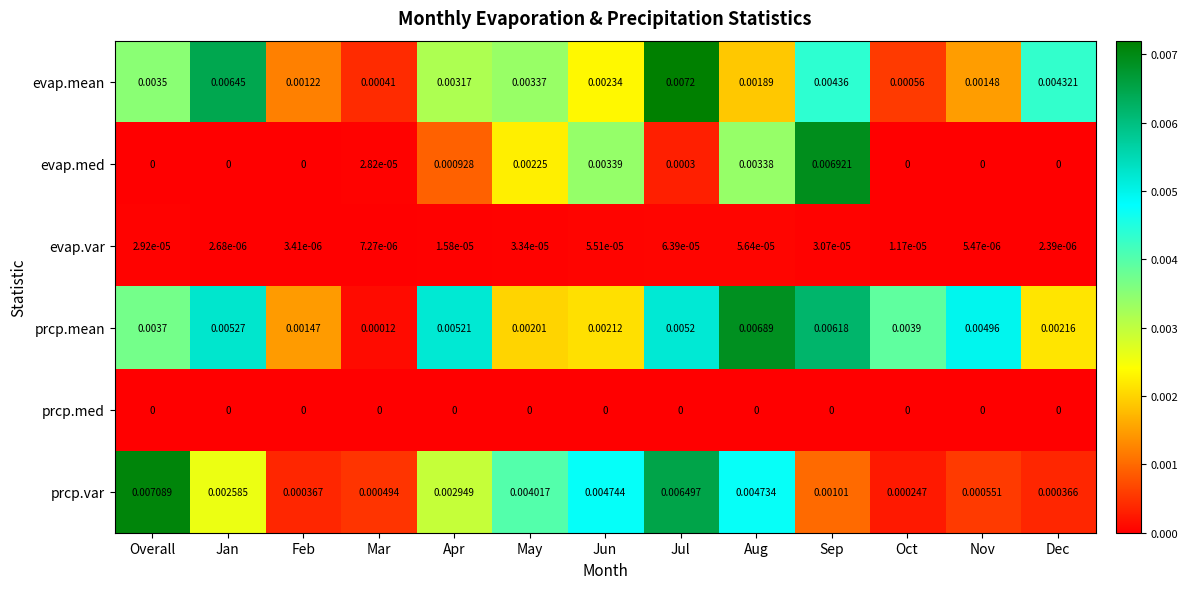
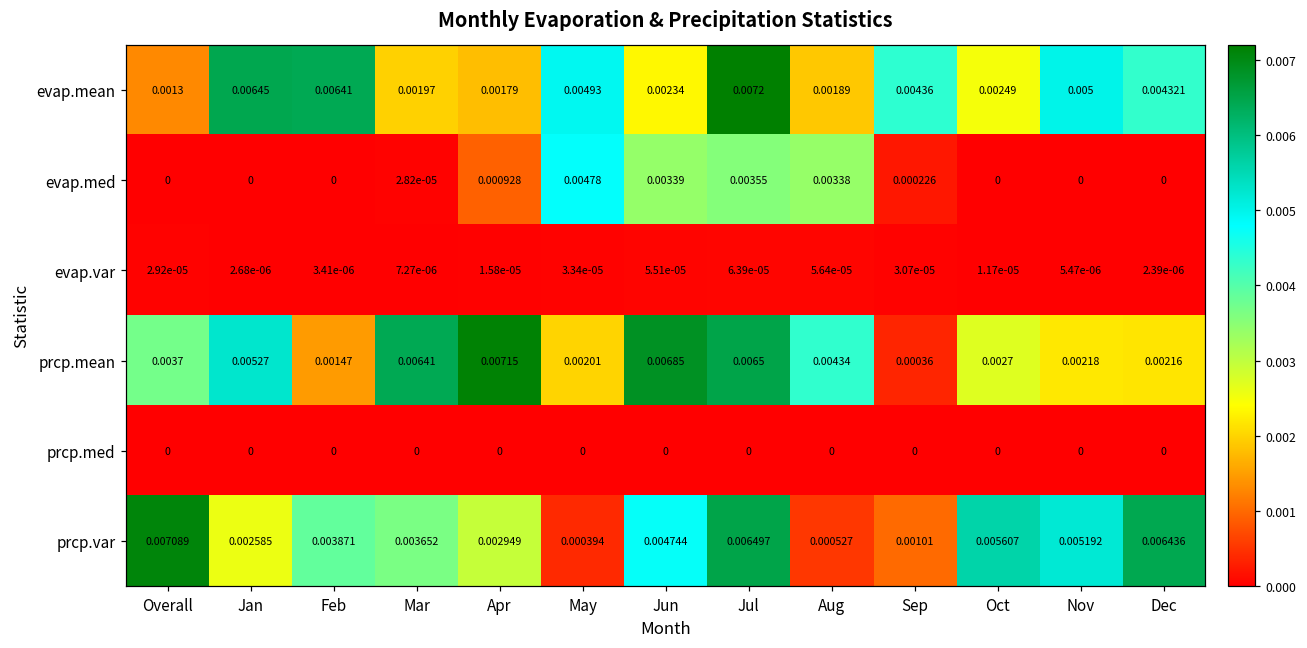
evap.mean, Overall: 0.0035 -> 0.0013
evap.mean, Feb: 0.00122 -> 0.00641
evap.mean, Mar: 0.00041 -> 0.00197
evap.mean, Apr: 0.00317 -> 0.00179
evap.mean, May: 0.00337 -> 0.00493
evap.mean, Oct: 0.00056 -> 0.00249
evap.mean, Nov: 0.00148 -> 0.005
evap.med, May: 0.00225 -> 0.00478
evap.med, Jul: 0.0003 -> 0.00355
evap.med, Sep: 0.006921 -> 0.000226
prcp.mean, Mar: 0.00012 -> 0.00641
prcp.mean, Apr: 0.00521 -> 0.00715
prcp.mean, Jun: 0.00212 -> 0.00685
prcp.mean, Jul: 0.0052 -> 0.0065
prcp.mean, Aug: 0.00689 -> 0.00434
prcp.mean, Sep: 0.00618 -> 0.00036
prcp.mean, Oct: 0.0039 -> 0.0027
prcp.mean, Nov: 0.00496 -> 0.00218
prcp.var, Feb: 0.000367 -> 0.003871
prcp.var, Mar: 0.000494 -> 0.003652
prcp.var, May: 0.004017 -> 0.000394
prcp.var, Aug: 0.004734 -> 0.000527
prcp.var, Oct: 0.000247 -> 0.005607
prcp.var, Nov: 0.000551 -> 0.005192
prcp.var, Dec: 0.000366 -> 0.006436
